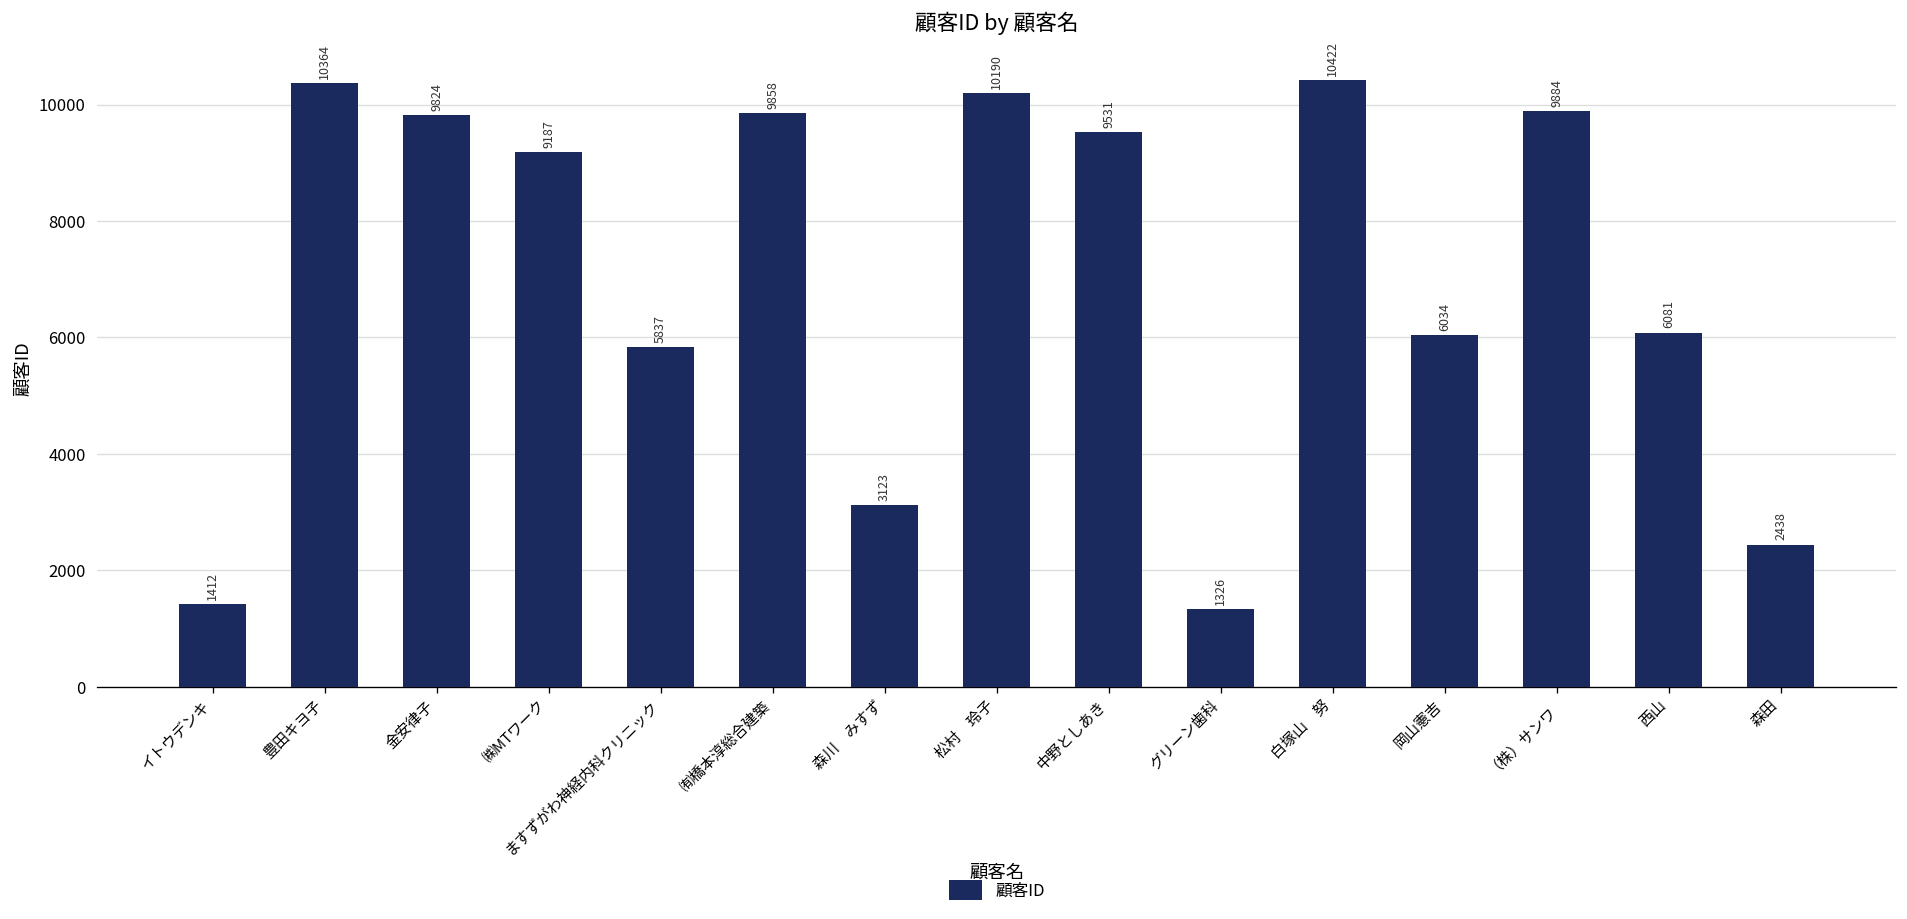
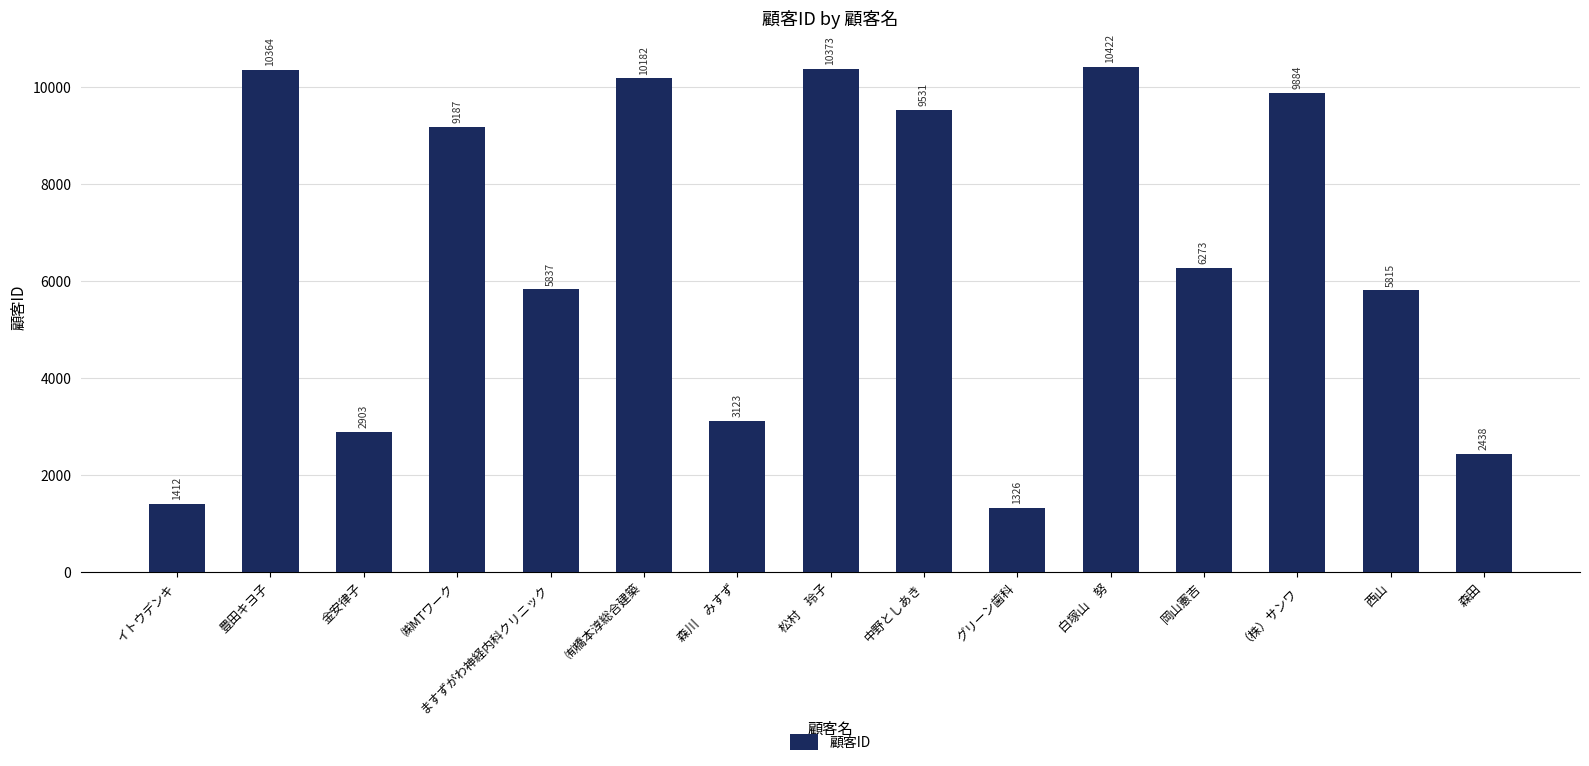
金安律子: 9824 -> 2903
㈲橋本淳総合建築: 9858 -> 10182
松村 玲子: 10190 -> 10373
岡山憲吉: 6034 -> 6273
西山: 6081 -> 5815
